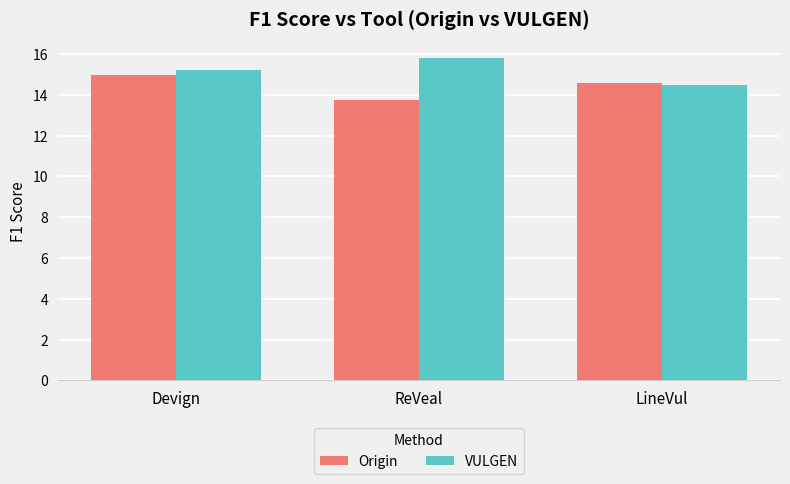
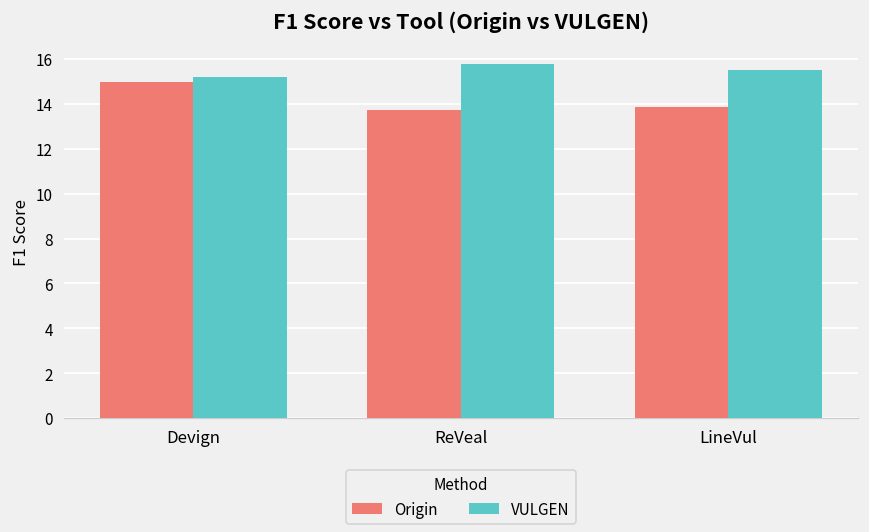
Origin, LineVul: 14.6 -> 13.9
VULGEN, LineVul: 14.5 -> 15.5
